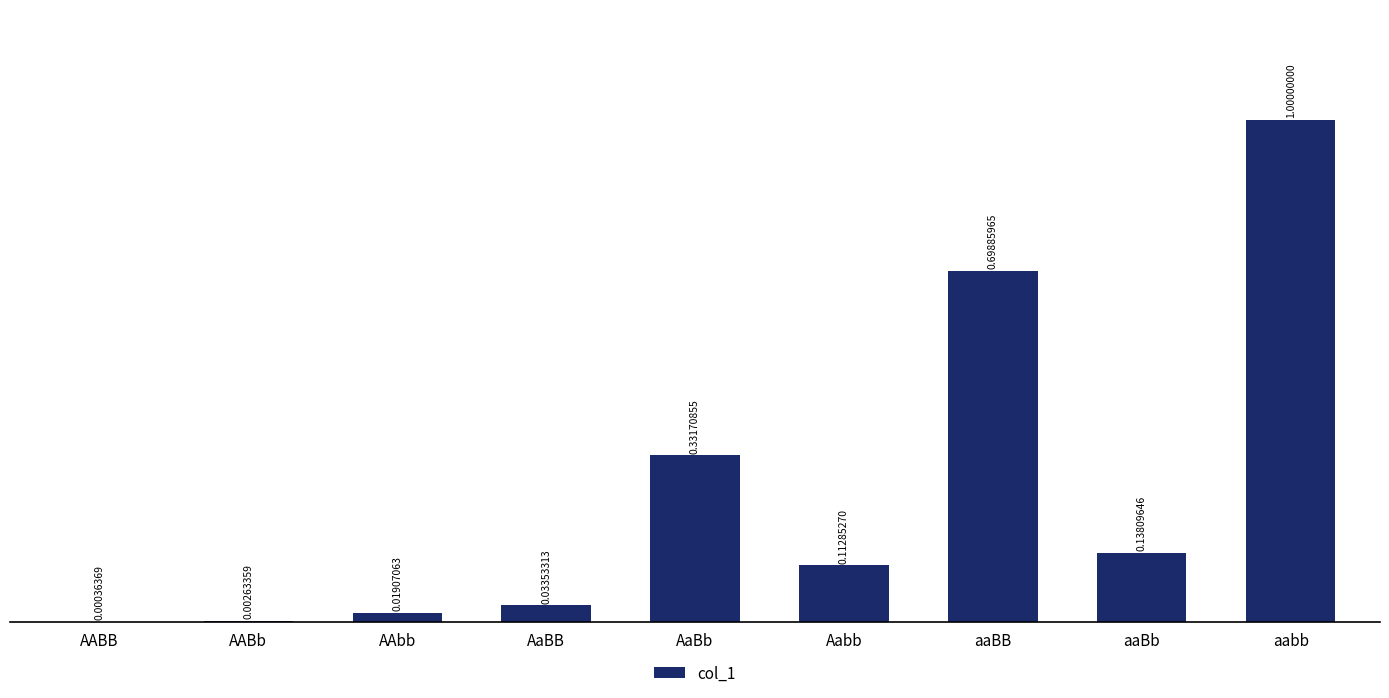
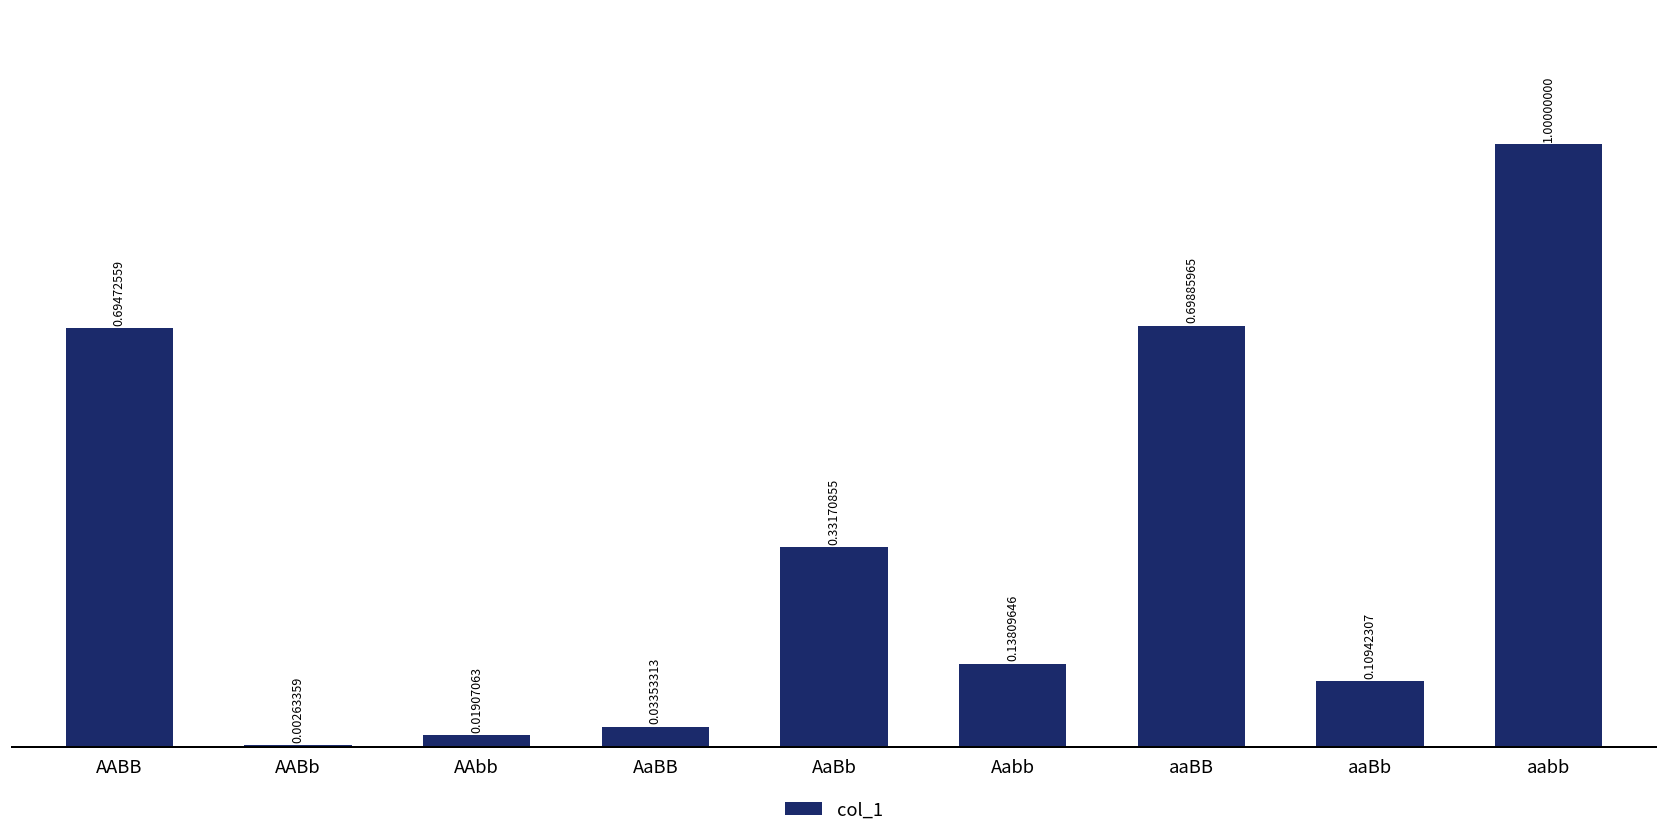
AABB: 0.00036369 -> 0.69472559
Aabb: 0.11285270 -> 0.13809646
aaBb: 0.13809646 -> 0.10942307
